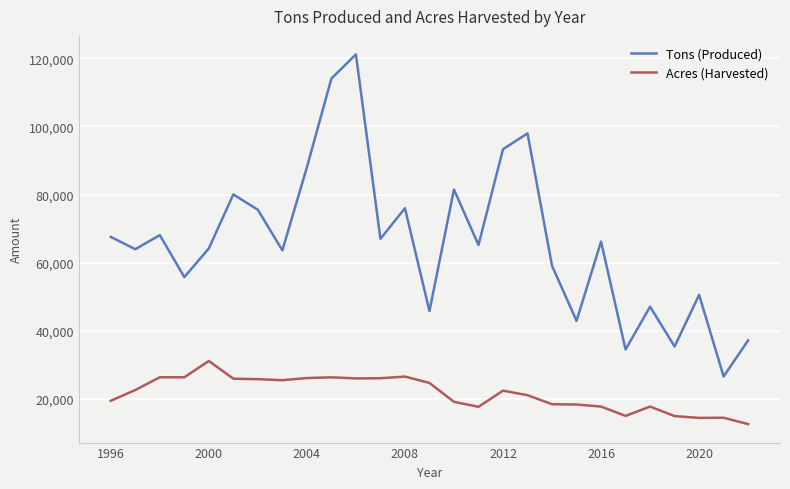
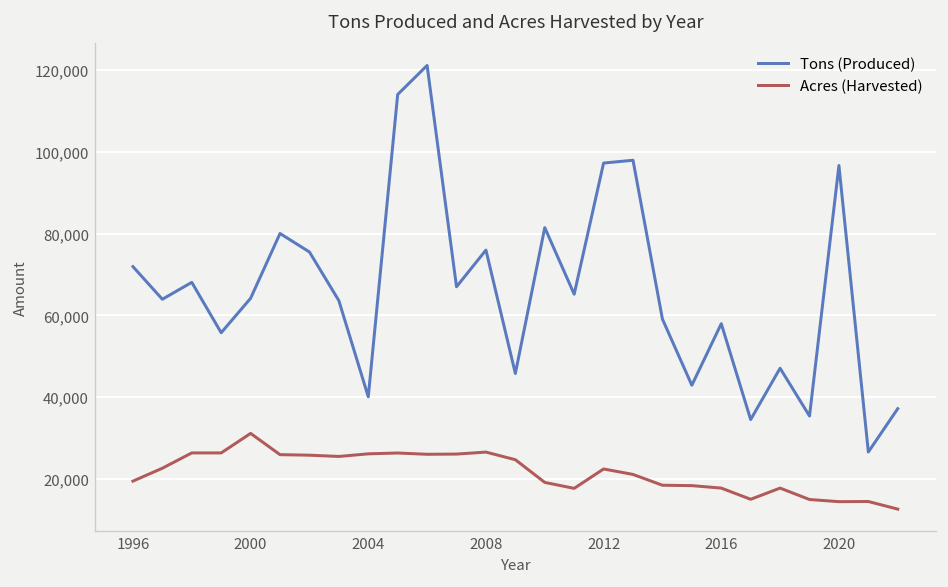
Tons (Produced), 1996: 68,000 -> 72,000
Tons (Produced), 2004: 88,000 -> 40,000
Tons (Produced), 2012: 93,000 -> 97,000
Tons (Produced), 2016: 66,000 -> 58,000
Tons (Produced), 2020: 51,000 -> 97,000
